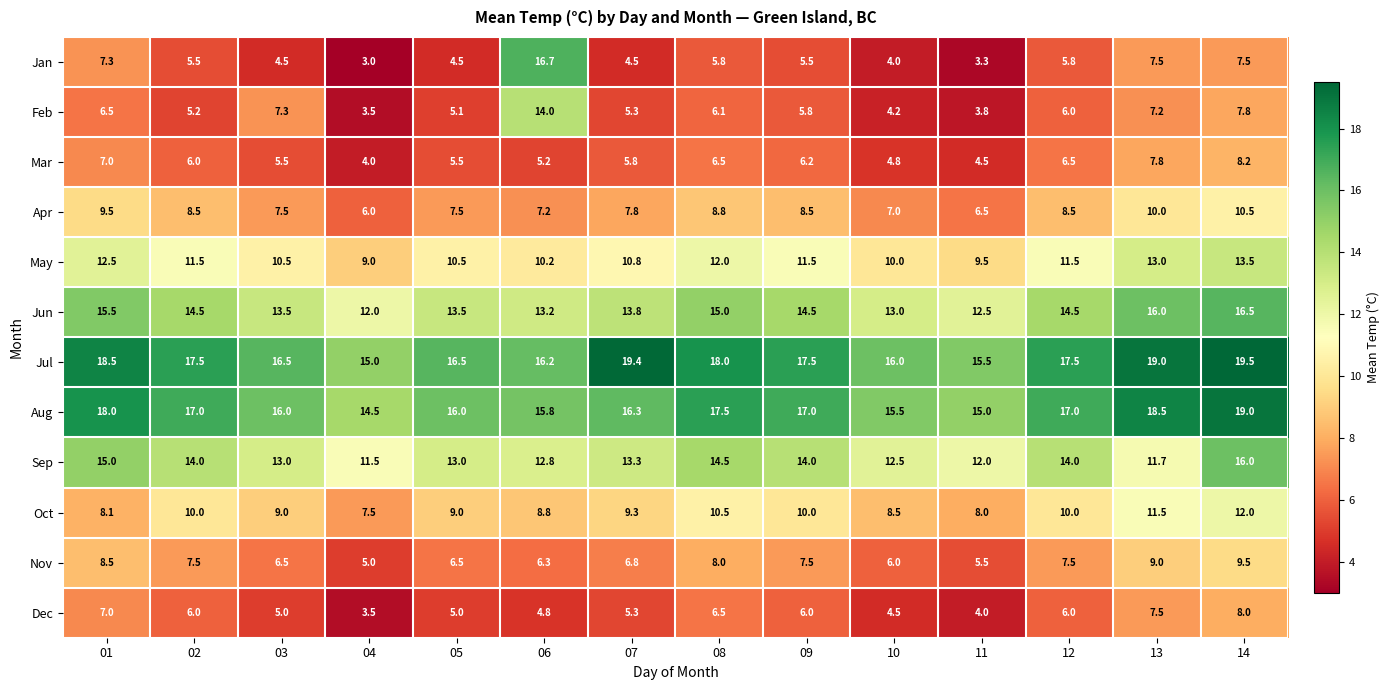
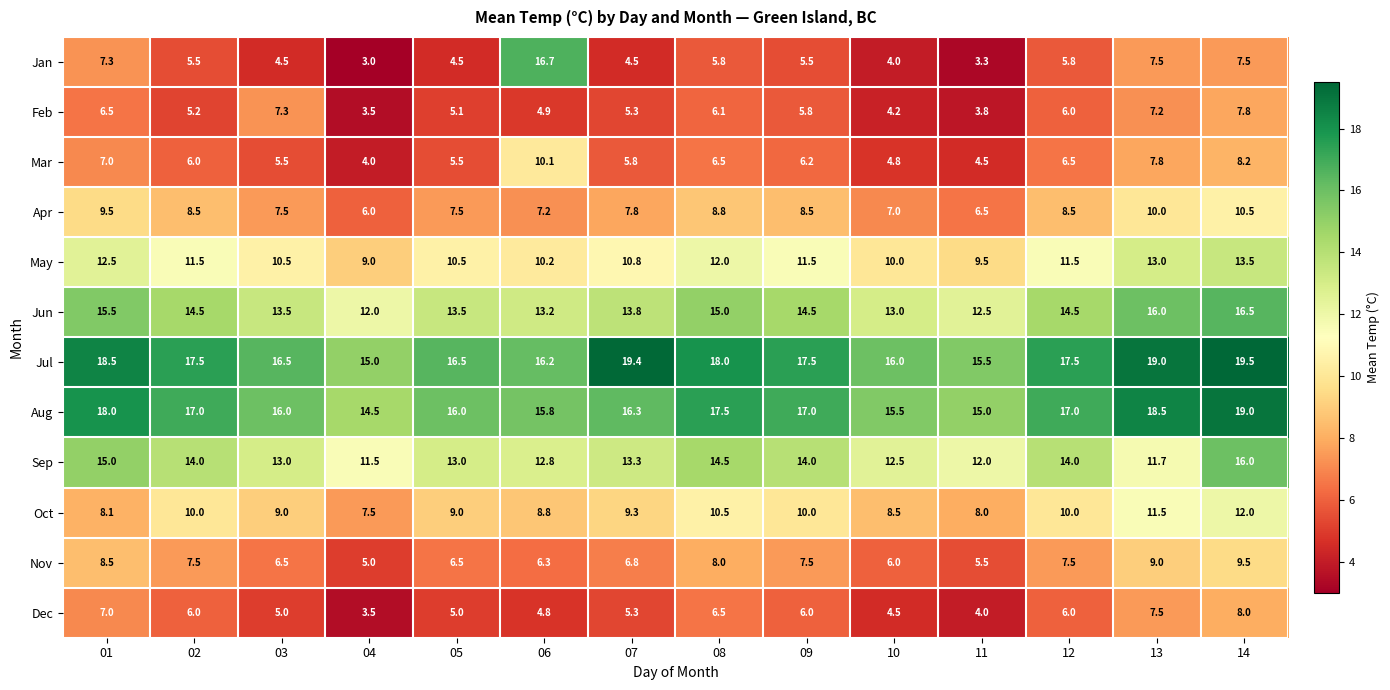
Feb, 06: 14.0 -> 4.9
Mar, 06: 5.2 -> 10.1
